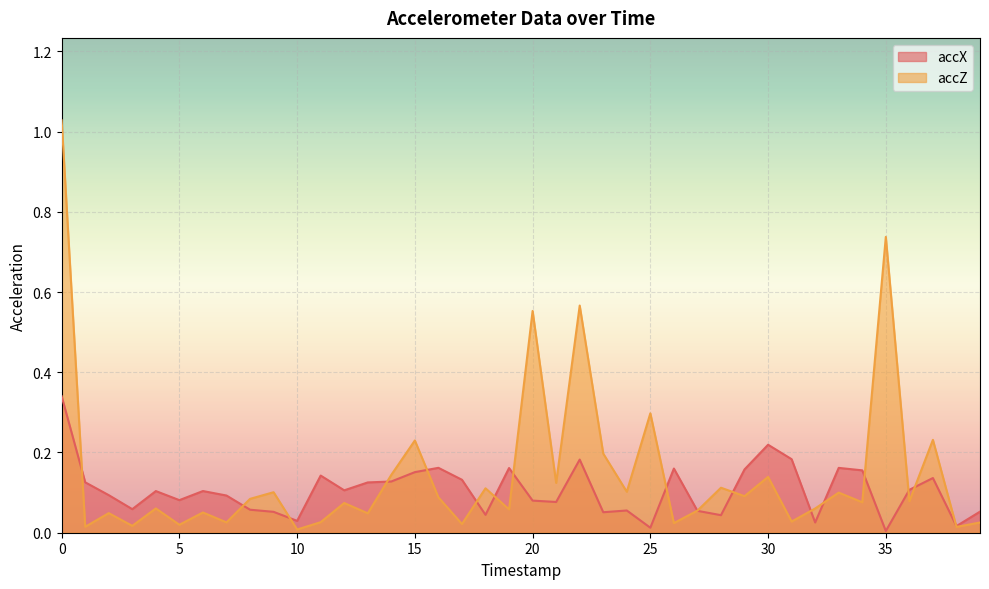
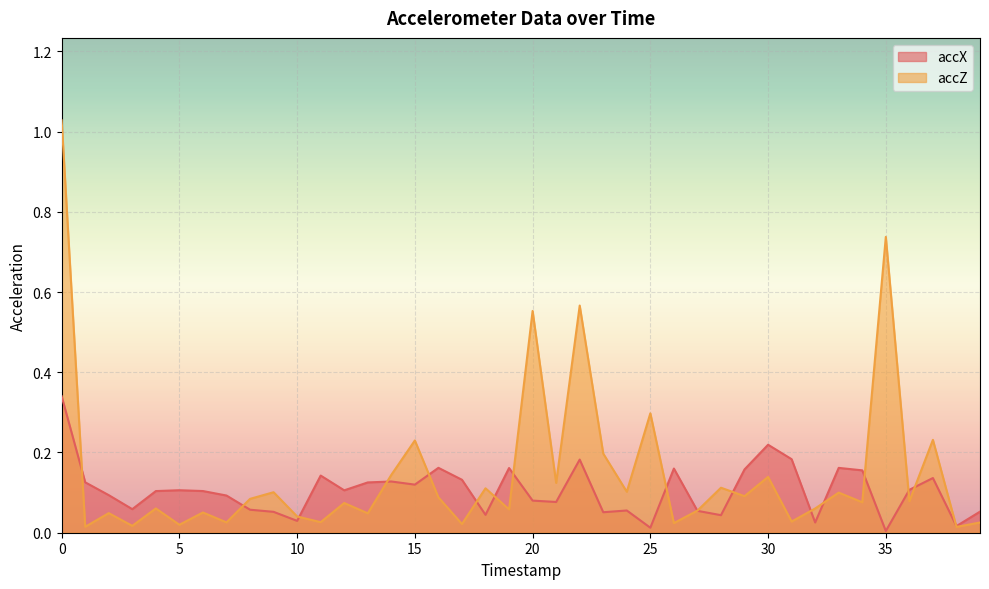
accX, 5: 0.08 -> 0.11
accZ, 10: 0.01 -> 0.04
accX, 15: 0.15 -> 0.12
